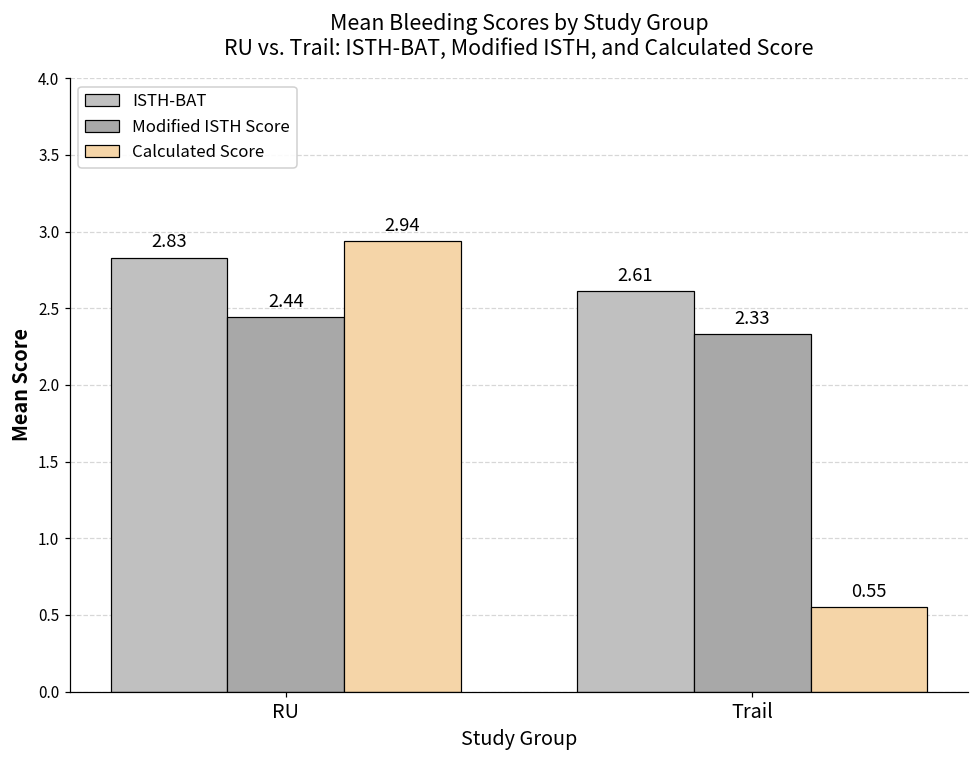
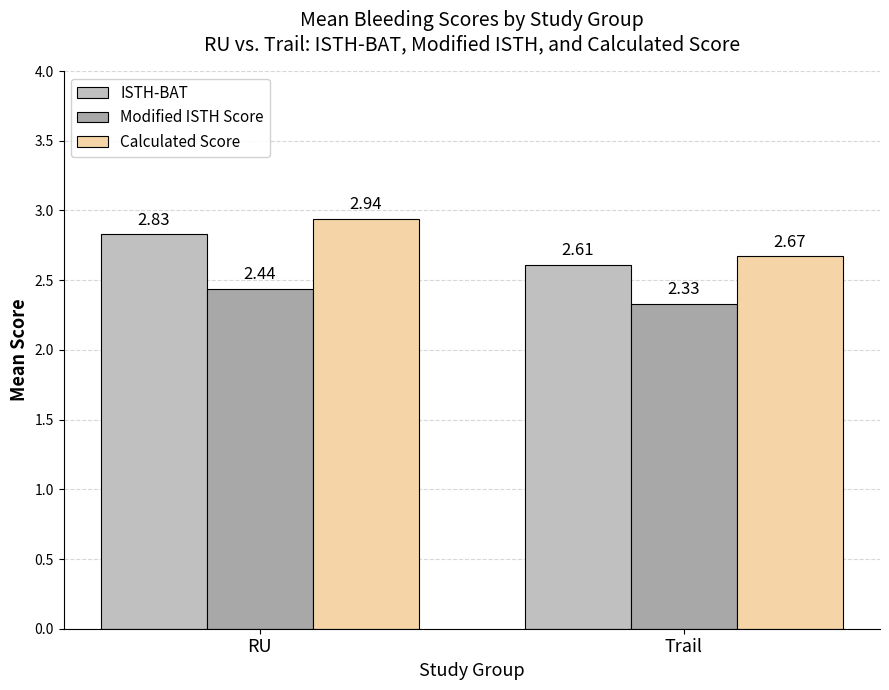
Calculated Score, Trail: 0.55 -> 2.67
